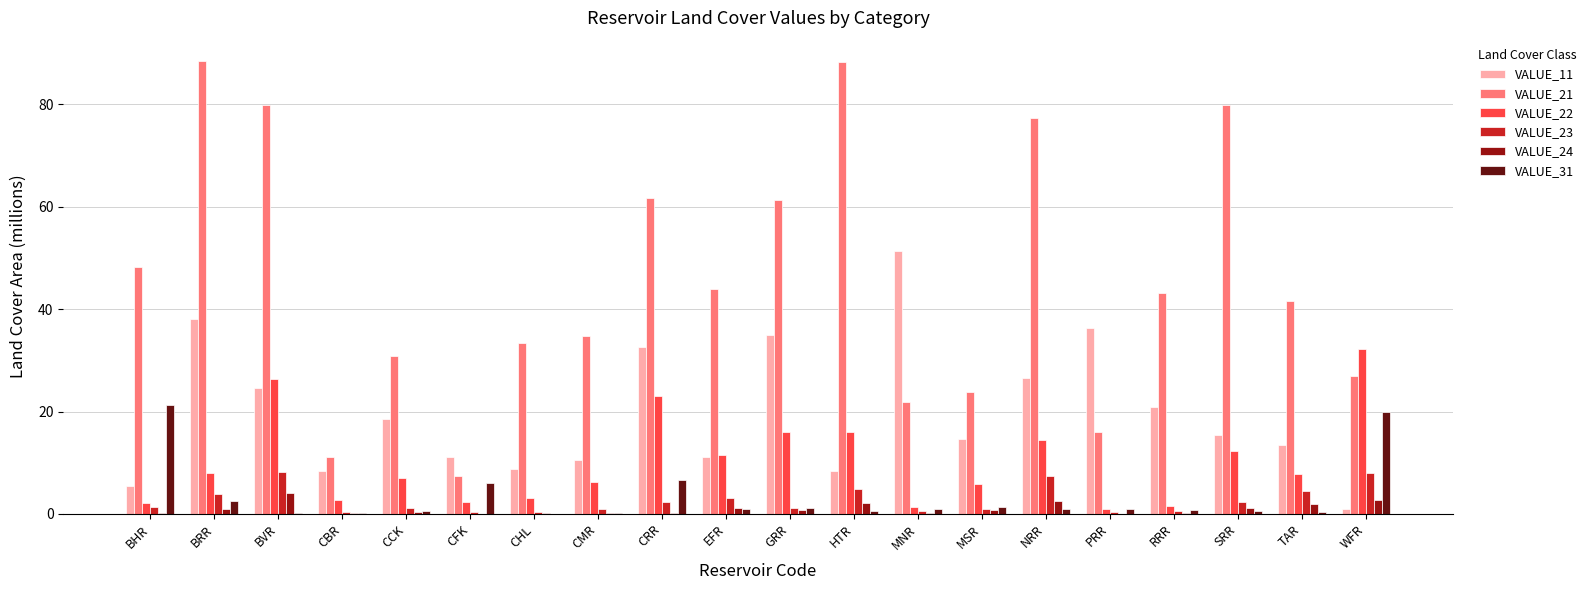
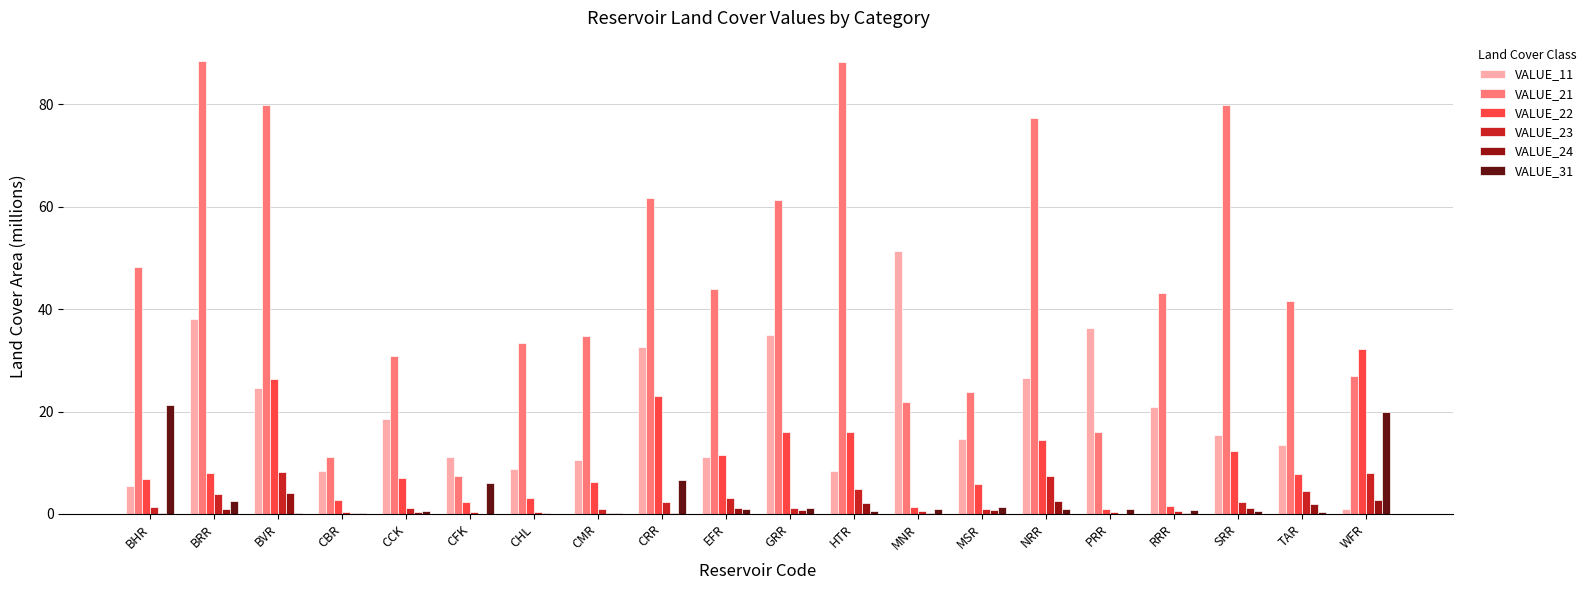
VALUE_22, BHR: 2 -> 7
